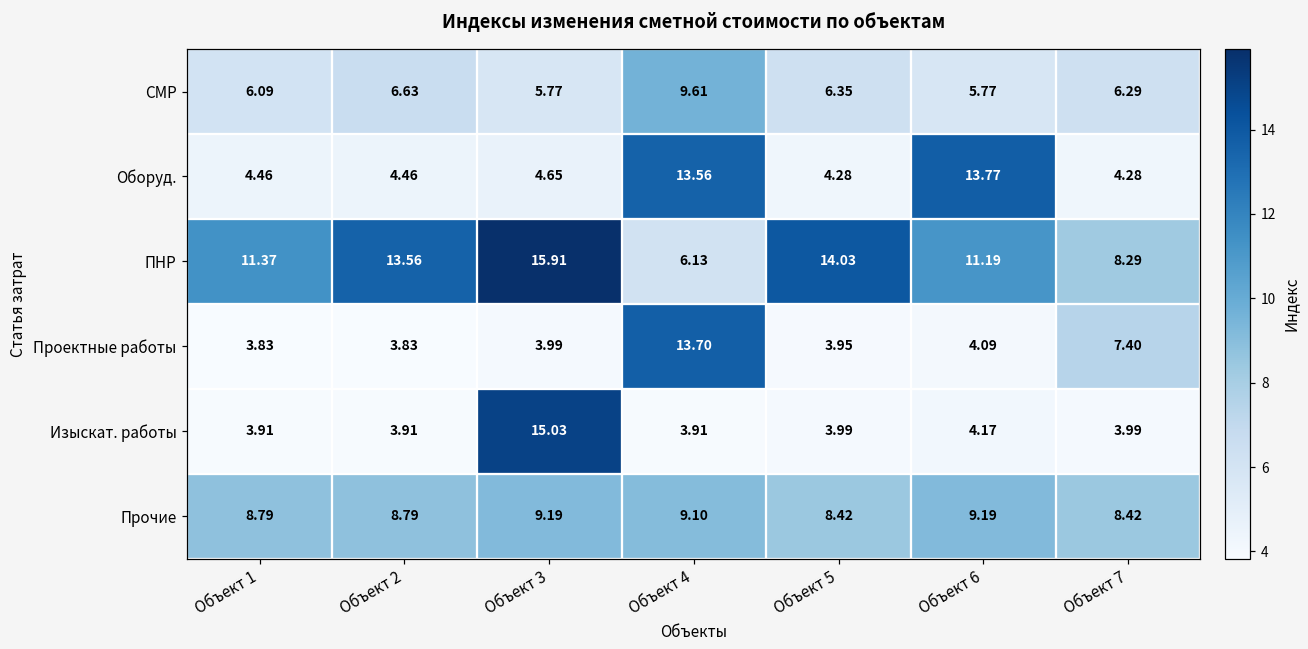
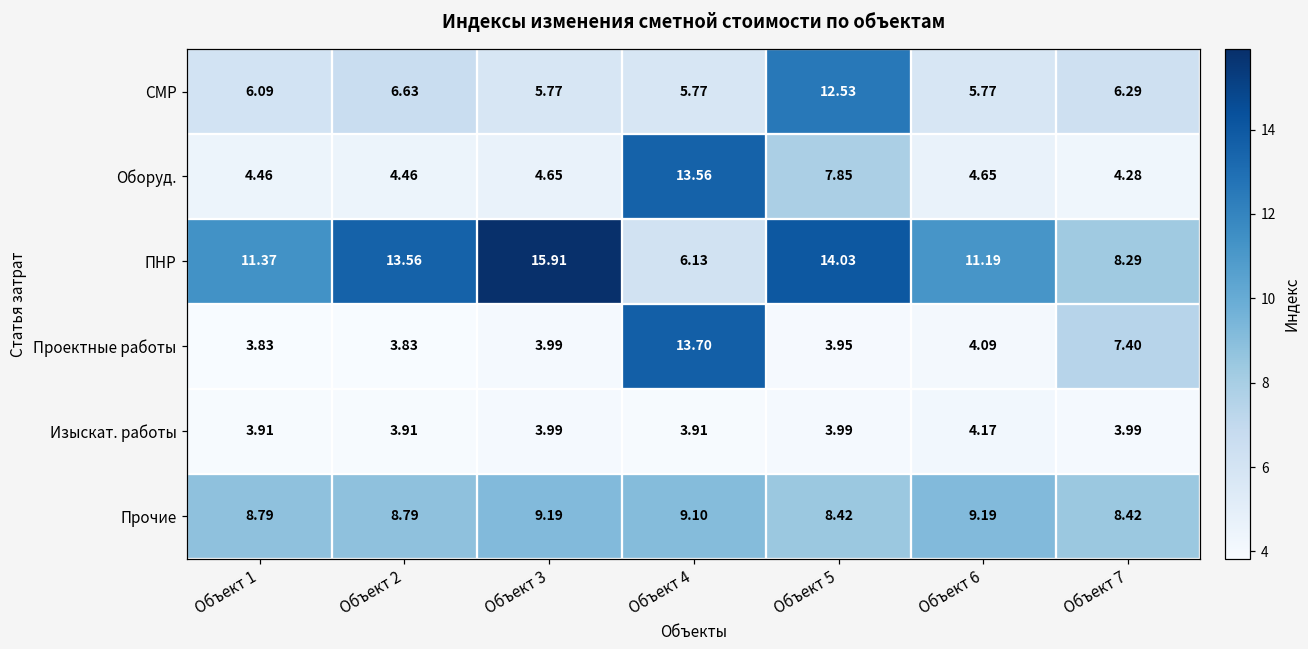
СМР, Объект 4: 9.61 -> 5.77
СМР, Объект 5: 6.35 -> 12.53
Оборуд., Объект 5: 4.28 -> 7.85
Оборуд., Объект 6: 13.77 -> 4.65
Изыскат. работы, Объект 3: 15.03 -> 3.99
